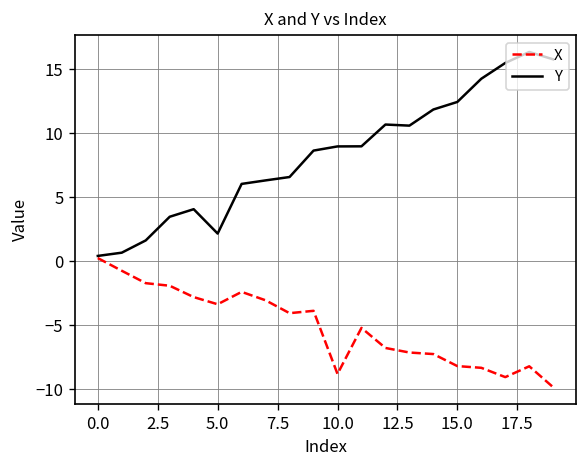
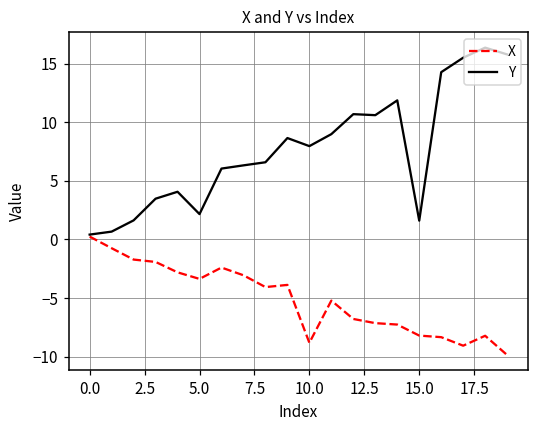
Y, 10.0: 9.0 -> 8.0
Y, 15.0: 12.5 -> 1.6
